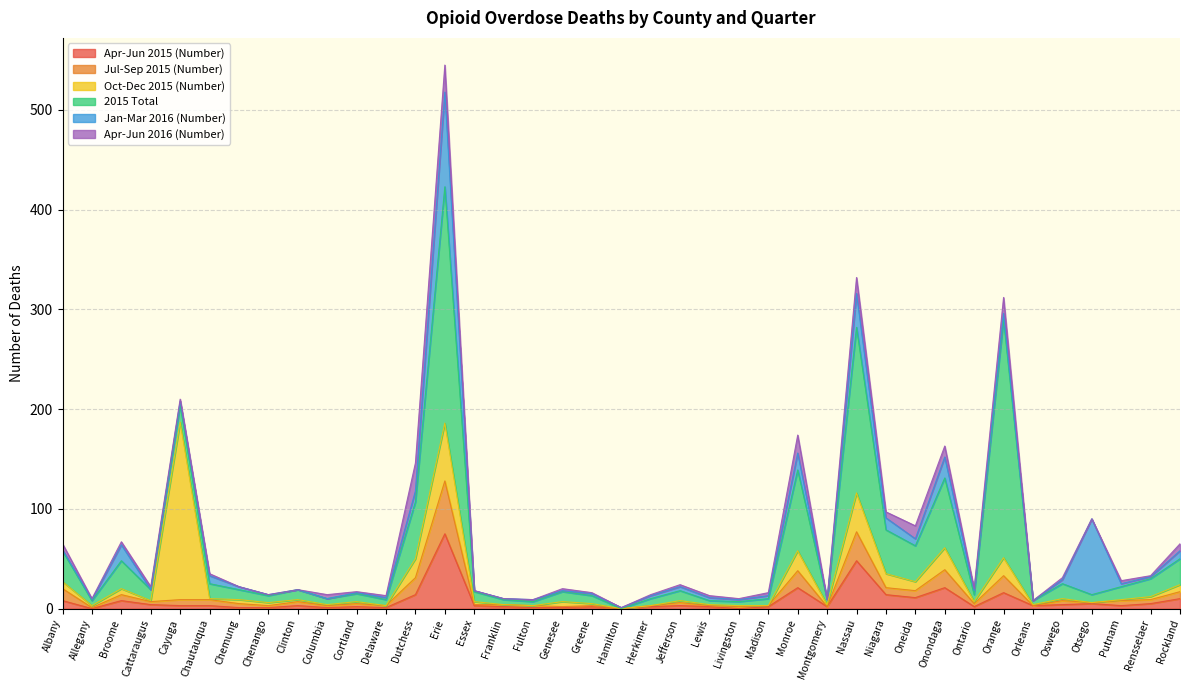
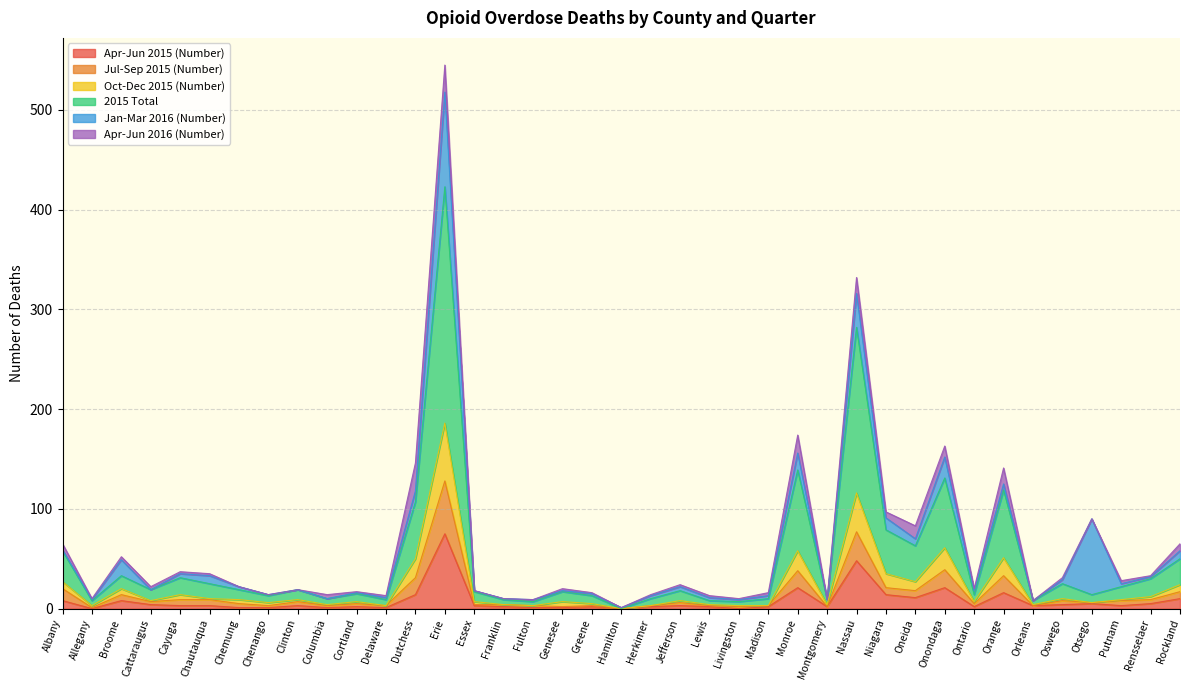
2015 Total, Broome: 30 -> 10
Oct-Dec 2015 (Number), Cayuga: 180 -> 10
2015 Total, Orange: 240 -> 70
